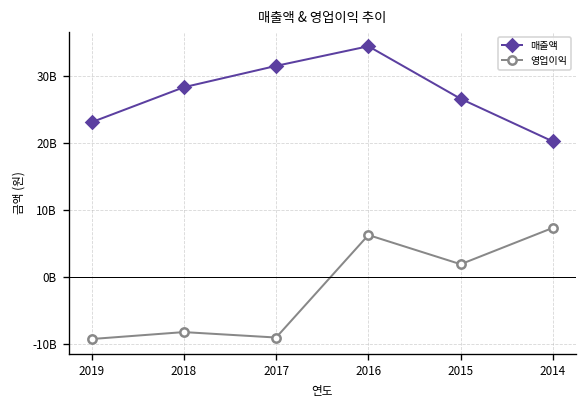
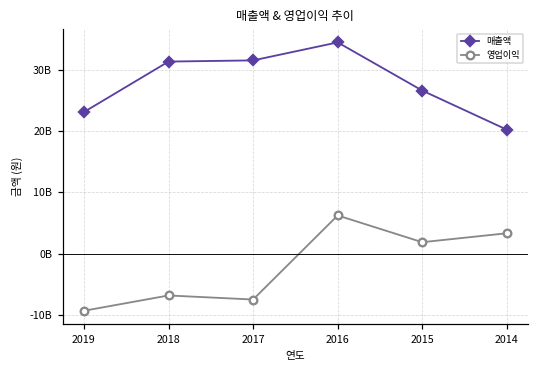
매출액, 2018: 28000000000 -> 31000000000
영업이익, 2018: -8000000000 -> -7000000000
영업이익, 2017: -9000000000 -> -7000000000
영업이익, 2014: 7000000000 -> 3000000000
